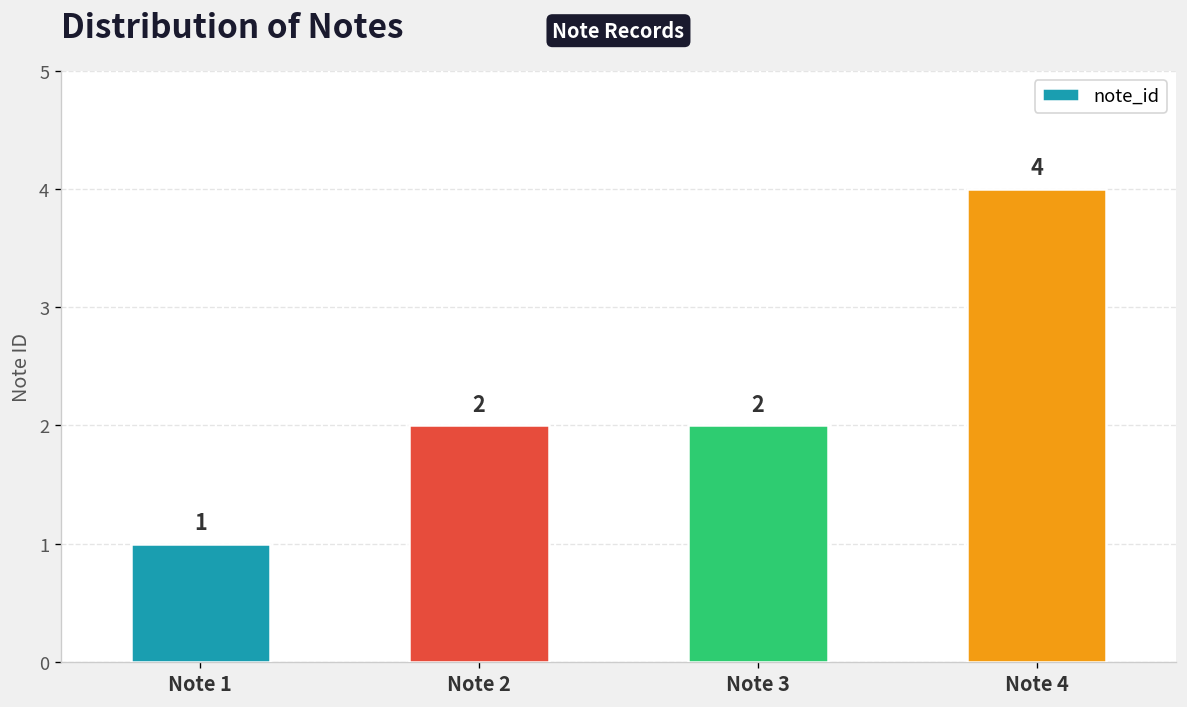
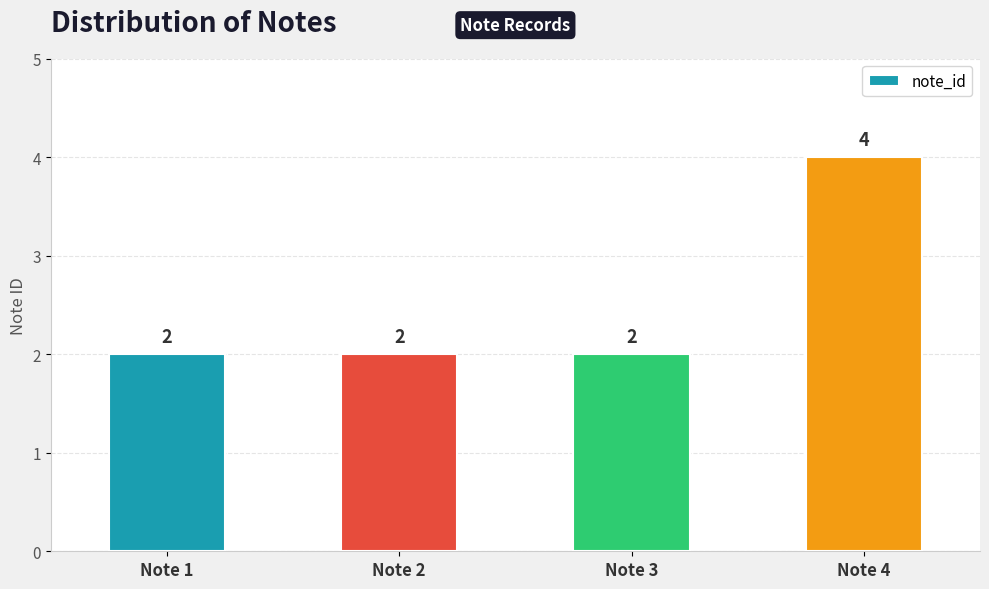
Note 1: 1 -> 2
